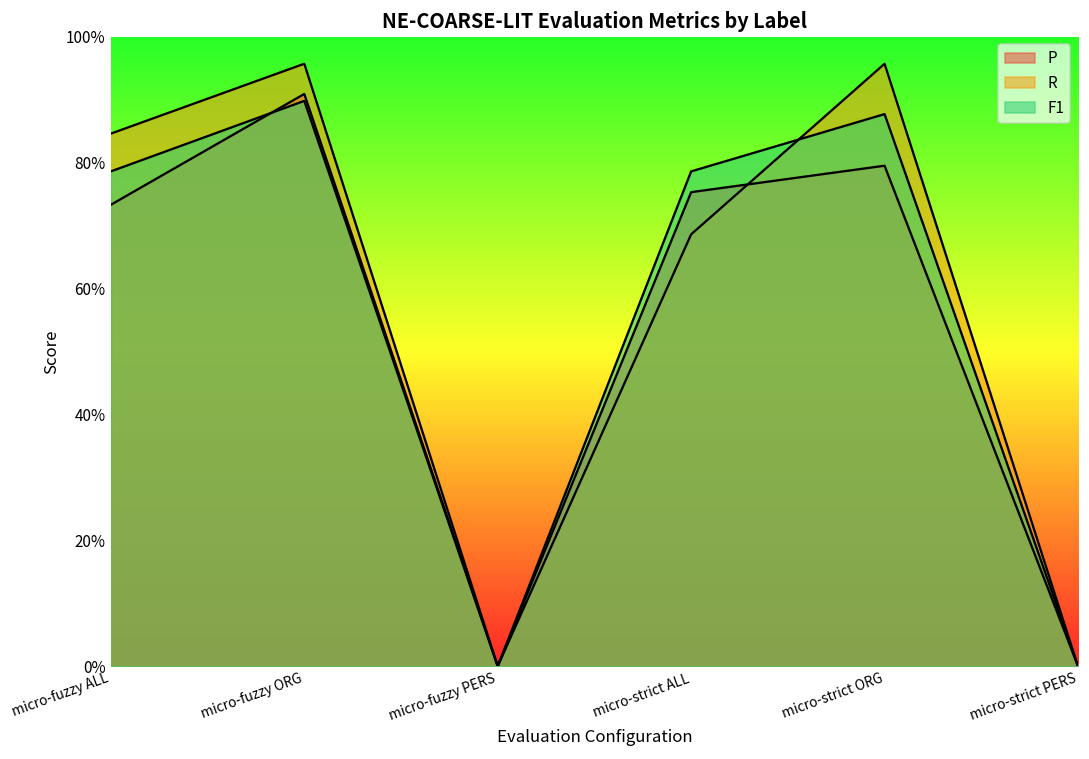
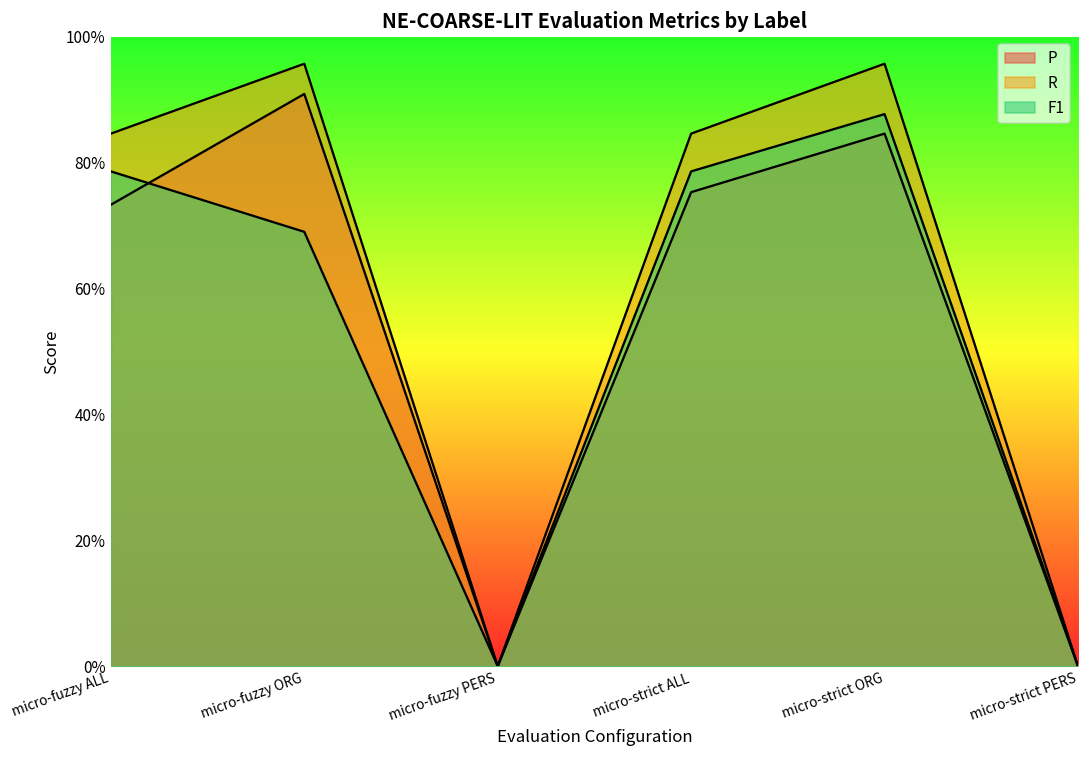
F1, micro-fuzzy ORG: 90% -> 69%
R, micro-strict ALL: 69% -> 85%
P, micro-strict ORG: 80% -> 85%
